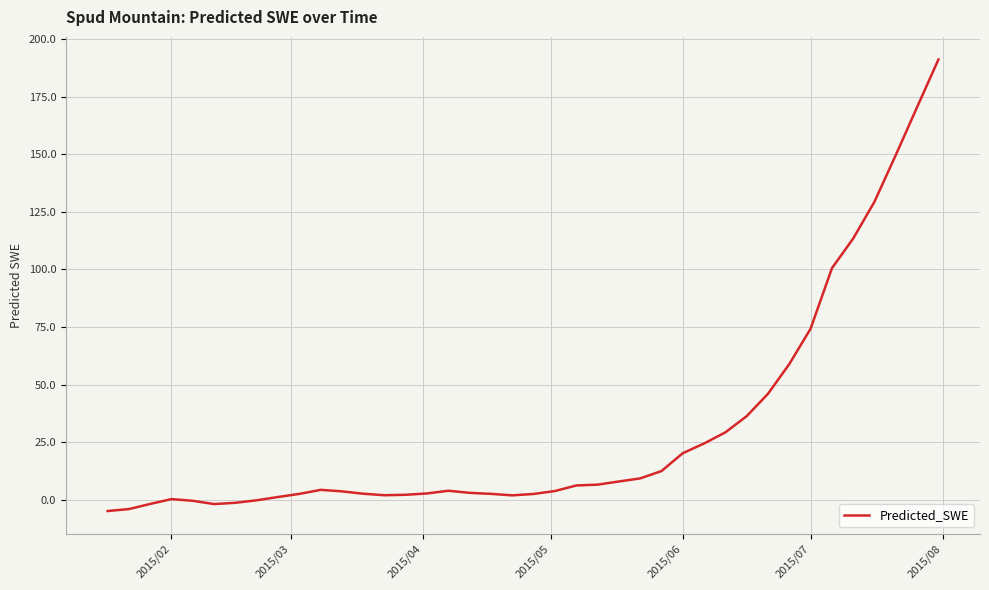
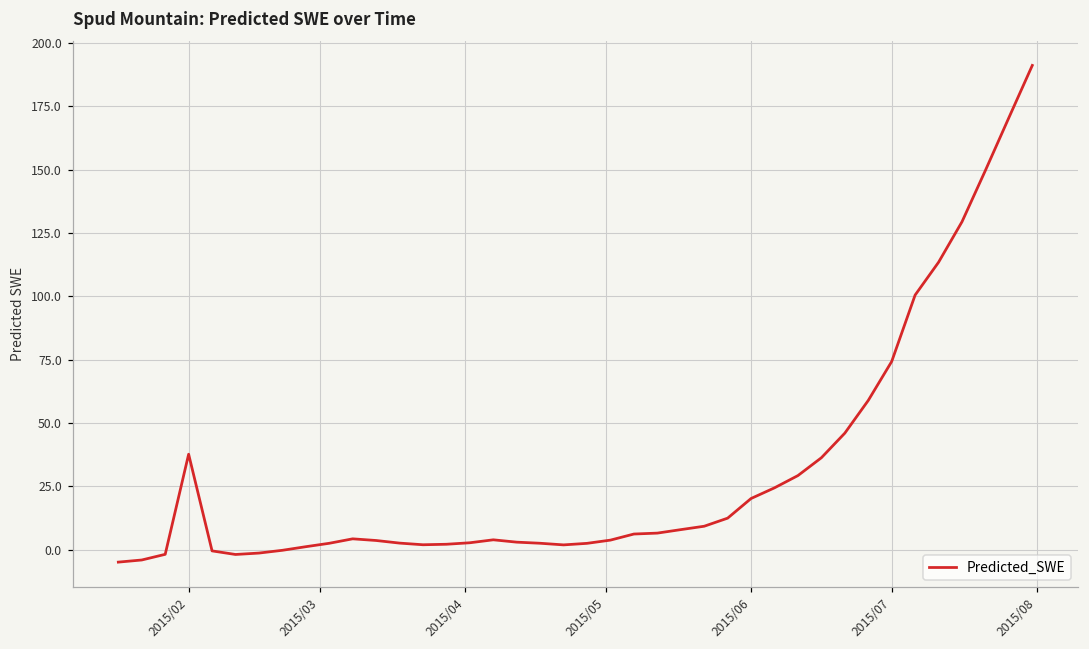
2015/02: 0 -> 38
